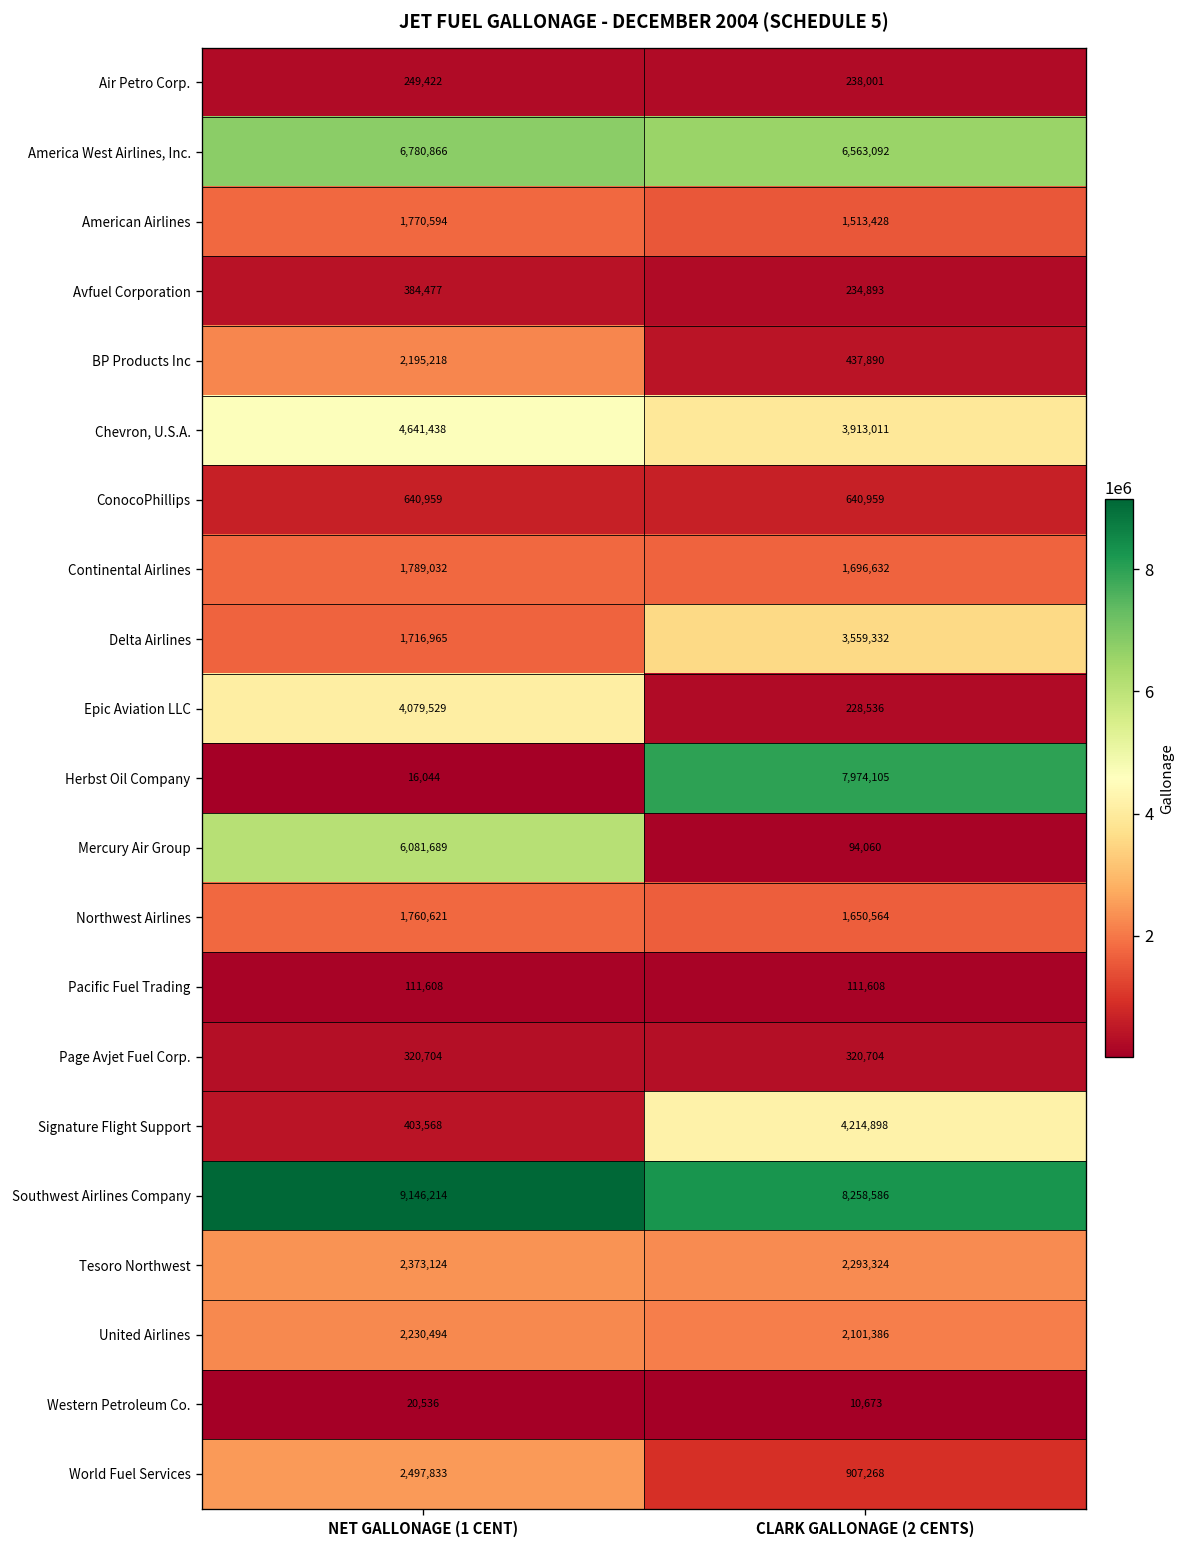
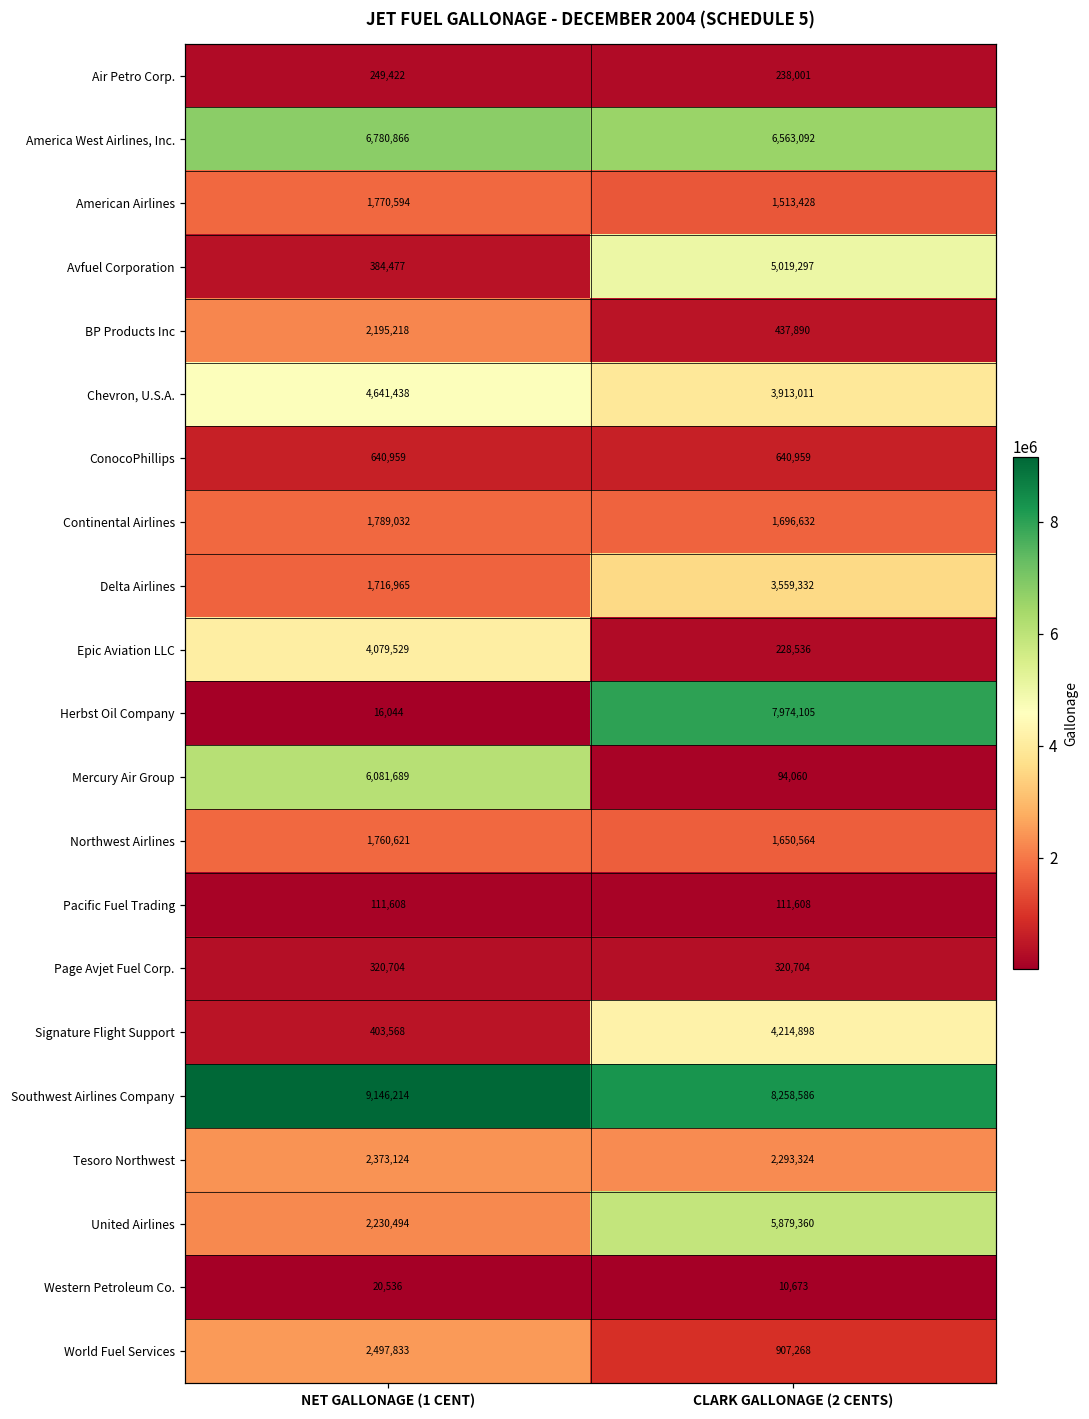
Avfuel Corporation, CLARK GALLONAGE (2 CENTS): 234,893 -> 5,019,297
United Airlines, CLARK GALLONAGE (2 CENTS): 2,101,386 -> 5,879,360
